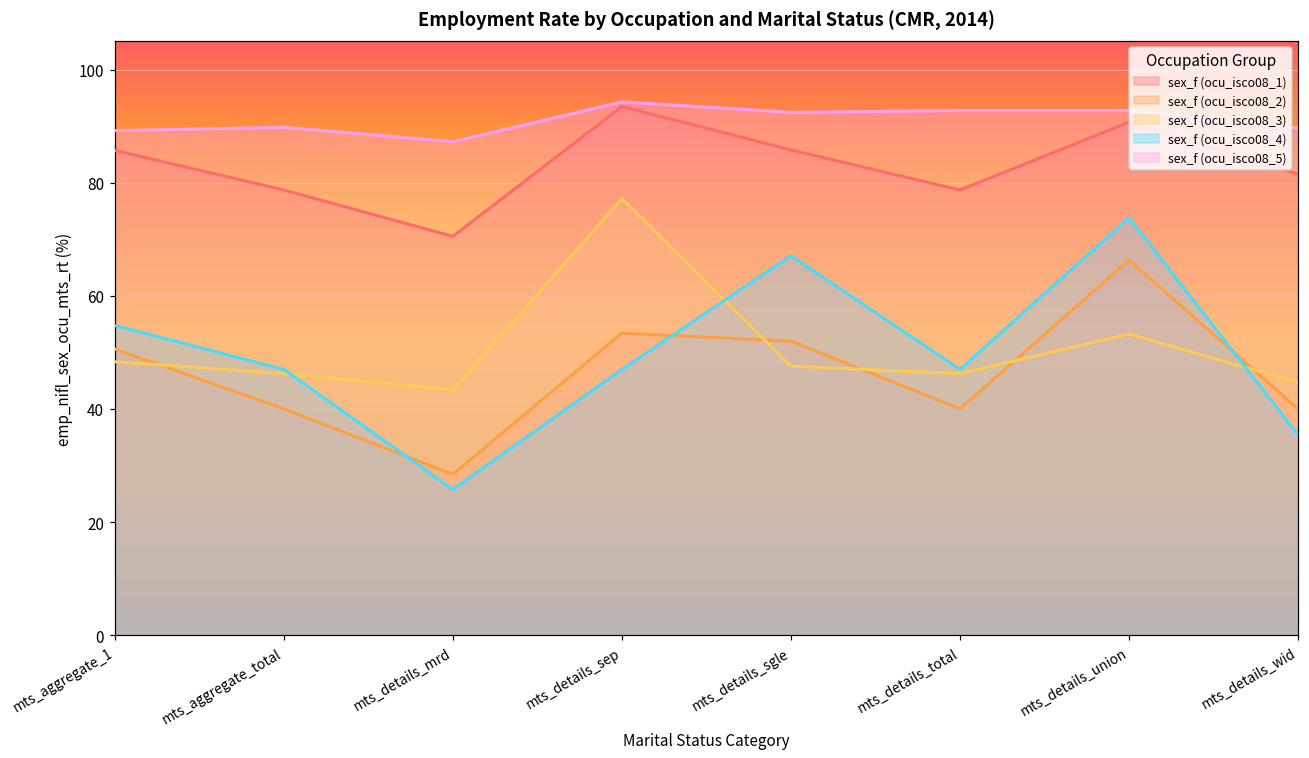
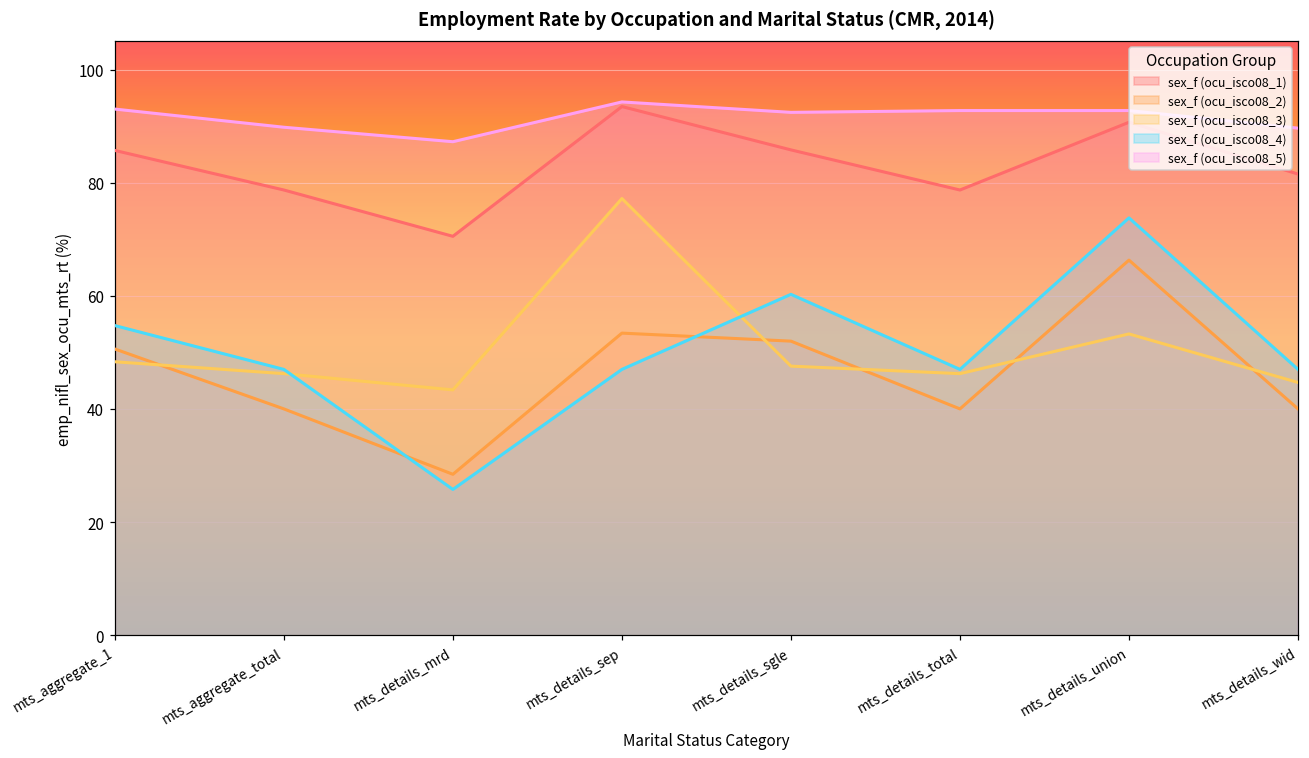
sex_f (ocu_isco08_5), mts_aggregate_1: 89 -> 93
sex_f (ocu_isco08_4), mts_details_sgle: 67 -> 60
sex_f (ocu_isco08_4), mts_details_wid: 35 -> 47
